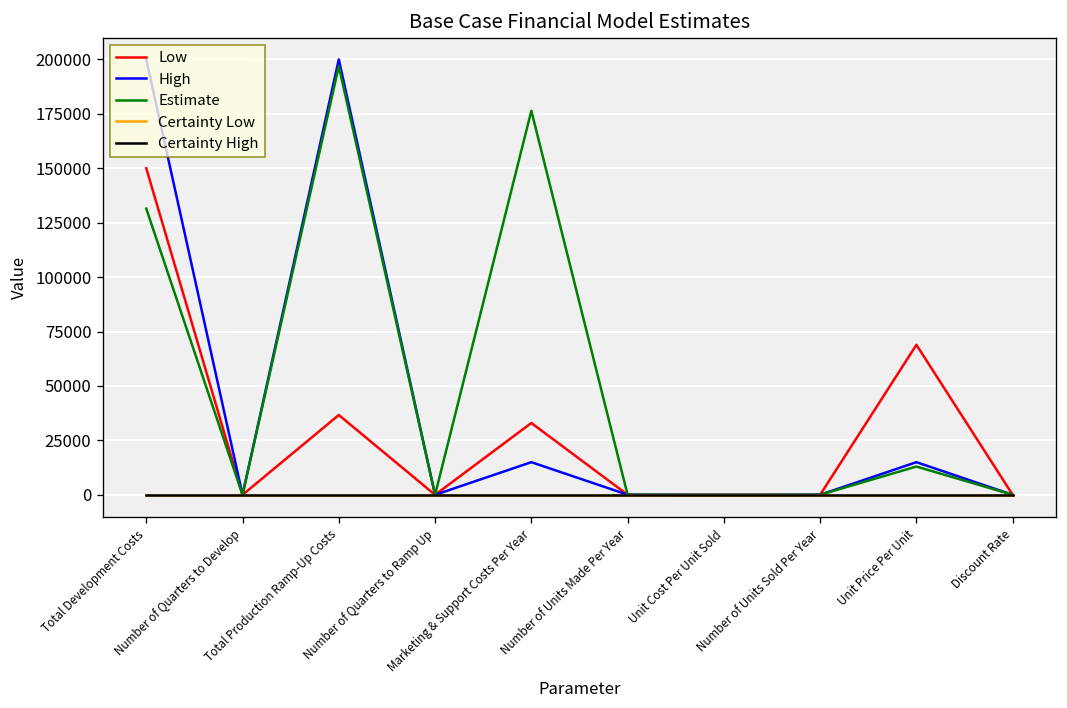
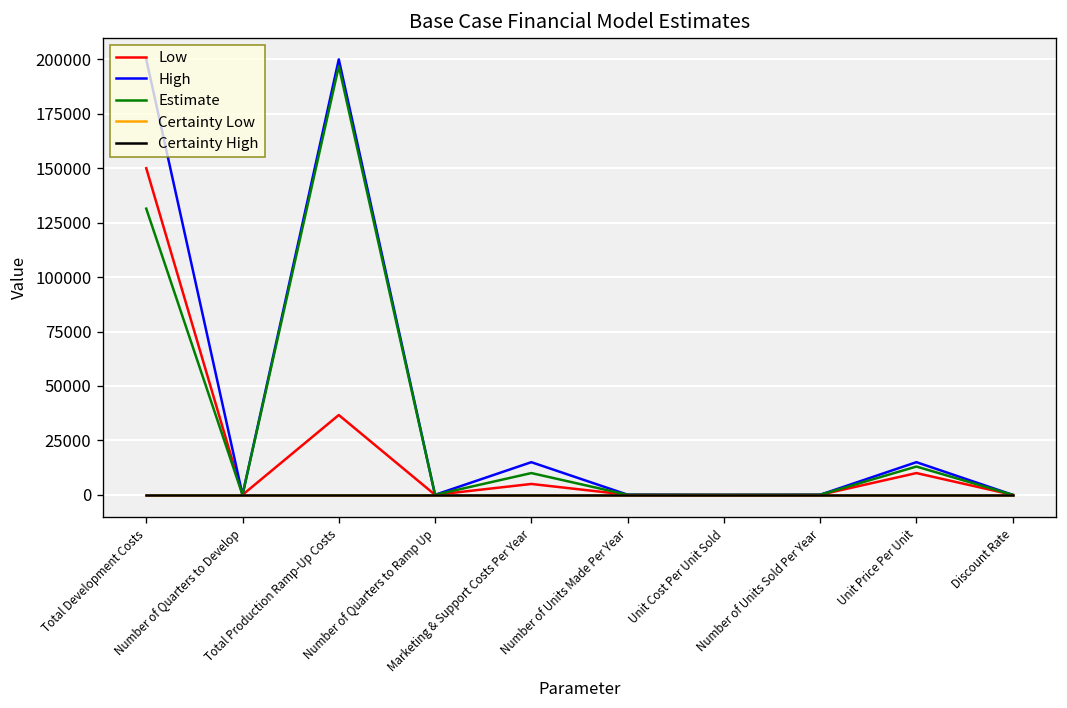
Low, Marketing & Support Costs Per Year: 33000 -> 5000
Estimate, Marketing & Support Costs Per Year: 176000 -> 10000
Low, Unit Price Per Unit: 69000 -> 10000
